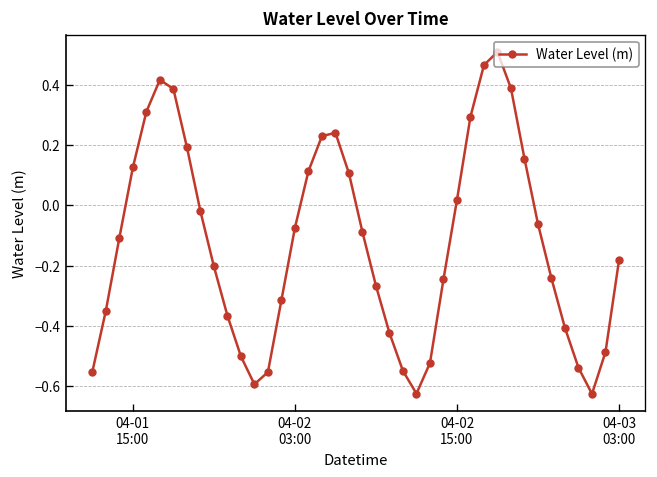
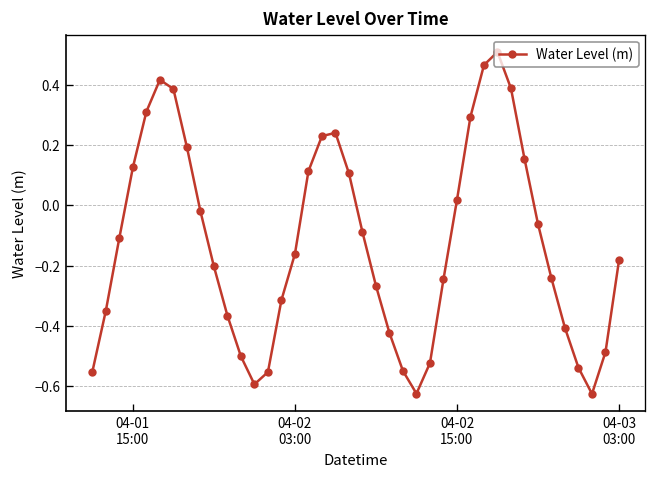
04-02 03:00: -0.07 -> -0.16
